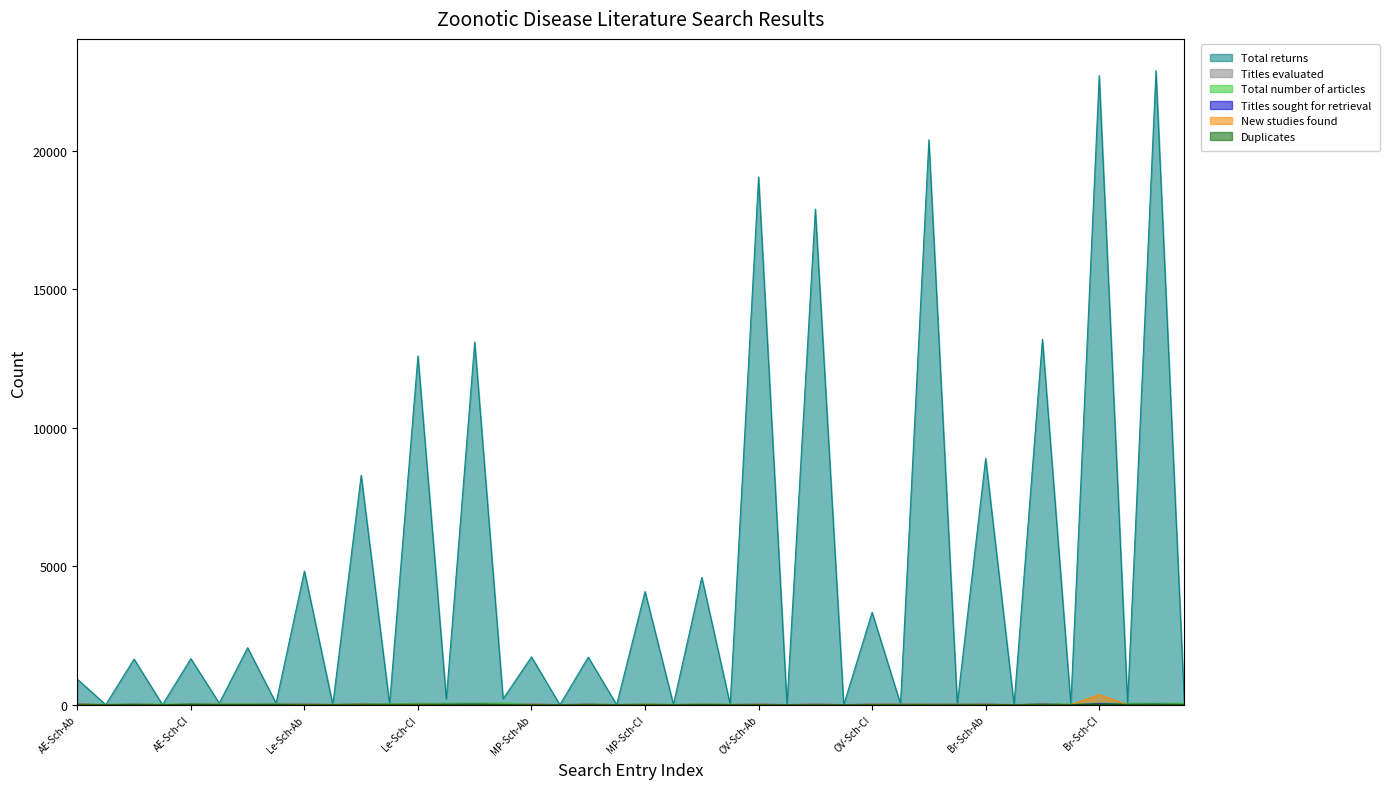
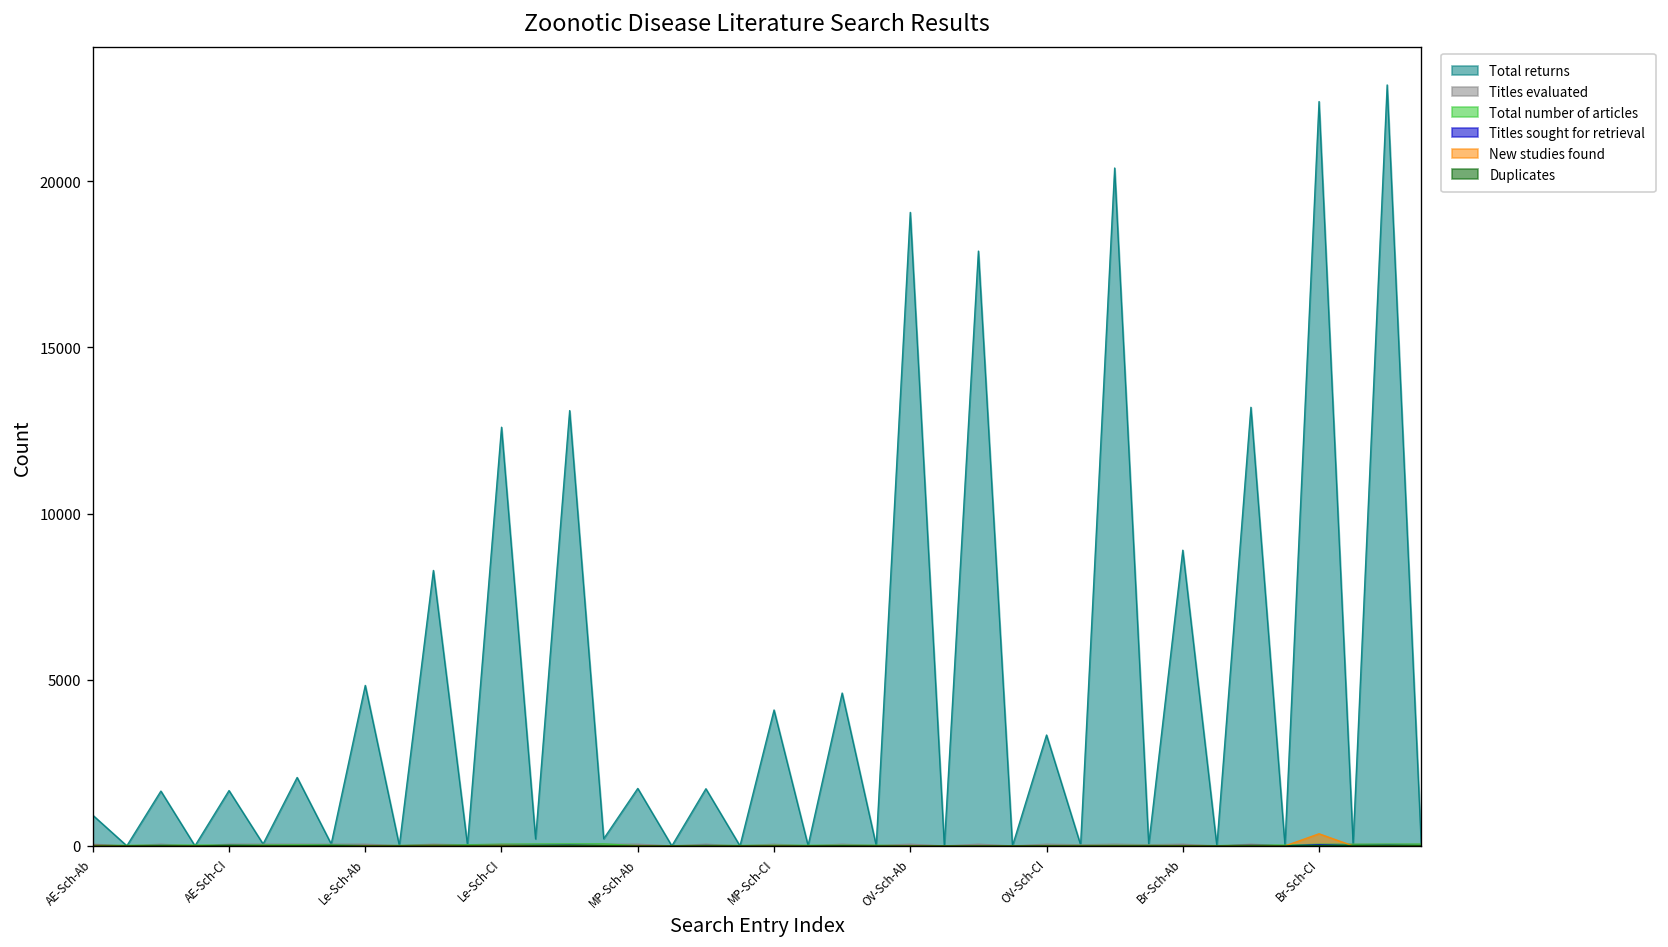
Total returns, Br-Sch-CI: 22700 -> 22400
